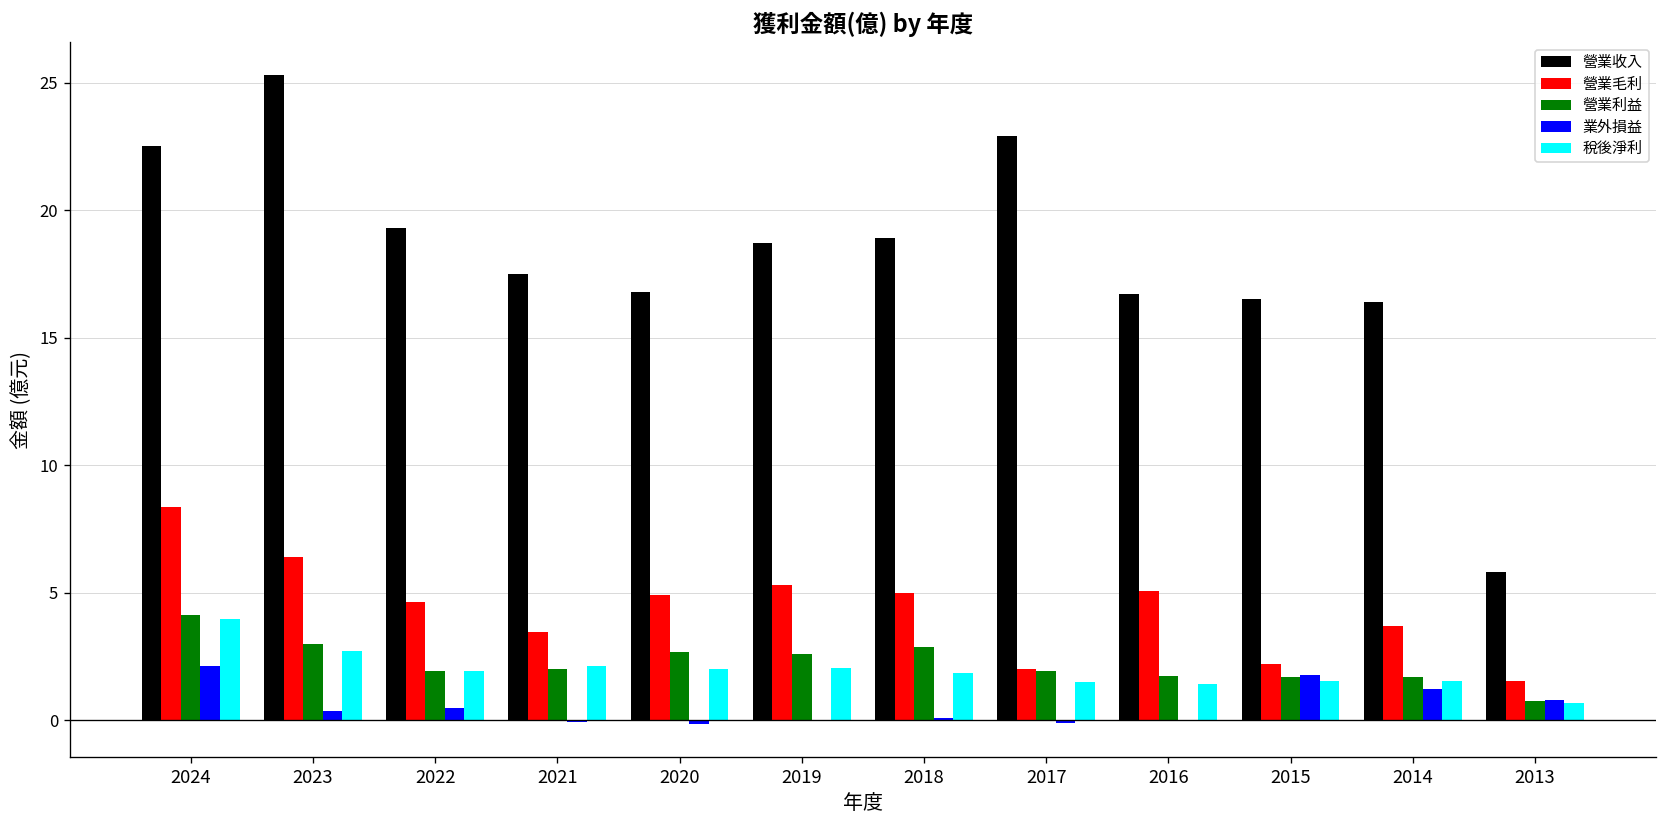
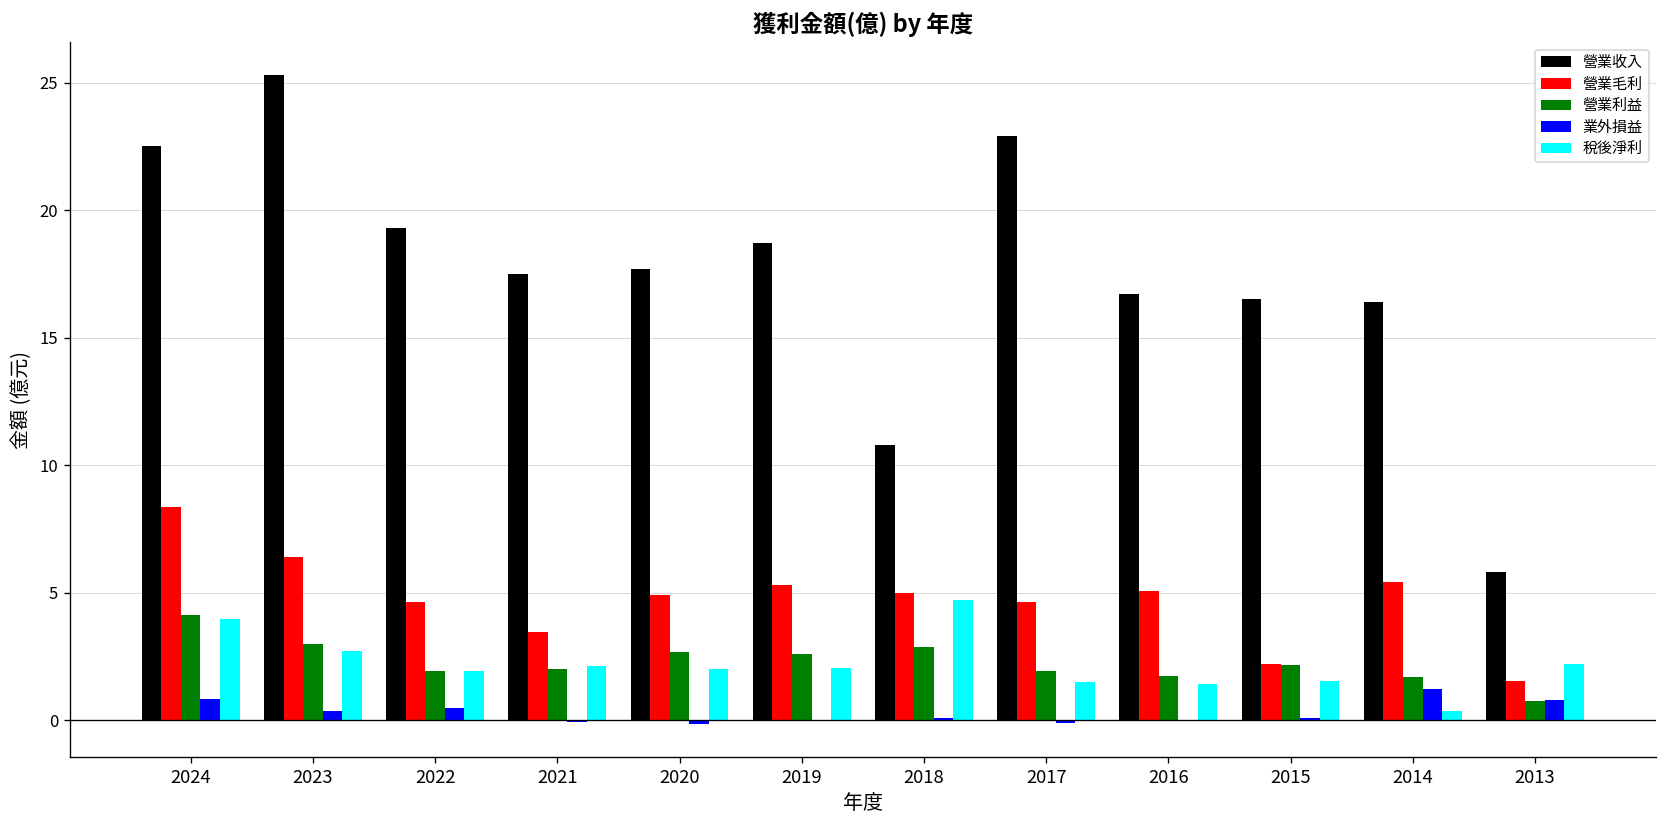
業外損益, 2024: 2.1 -> 0.8
營業收入, 2020: 16.8 -> 17.7
營業收入, 2018: 18.9 -> 10.8
稅後淨利, 2018: 1.9 -> 4.7
營業毛利, 2017: 2.0 -> 4.6
營業利益, 2015: 1.7 -> 2.2
業外損益, 2015: 1.8 -> 0.1
營業毛利, 2014: 3.7 -> 5.4
稅後淨利, 2014: 1.5 -> 0.4
稅後淨利, 2013: 0.7 -> 2.2
